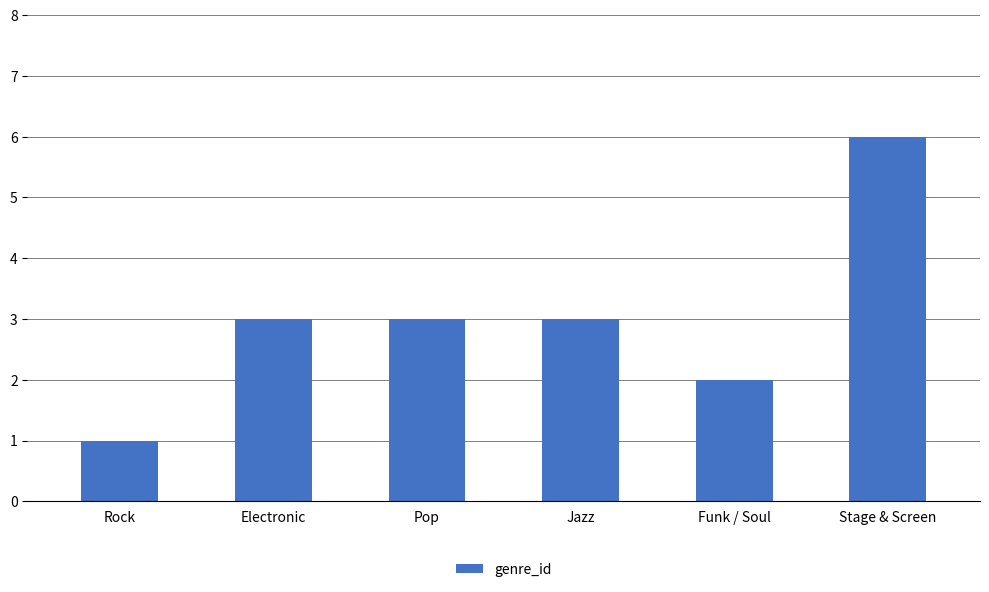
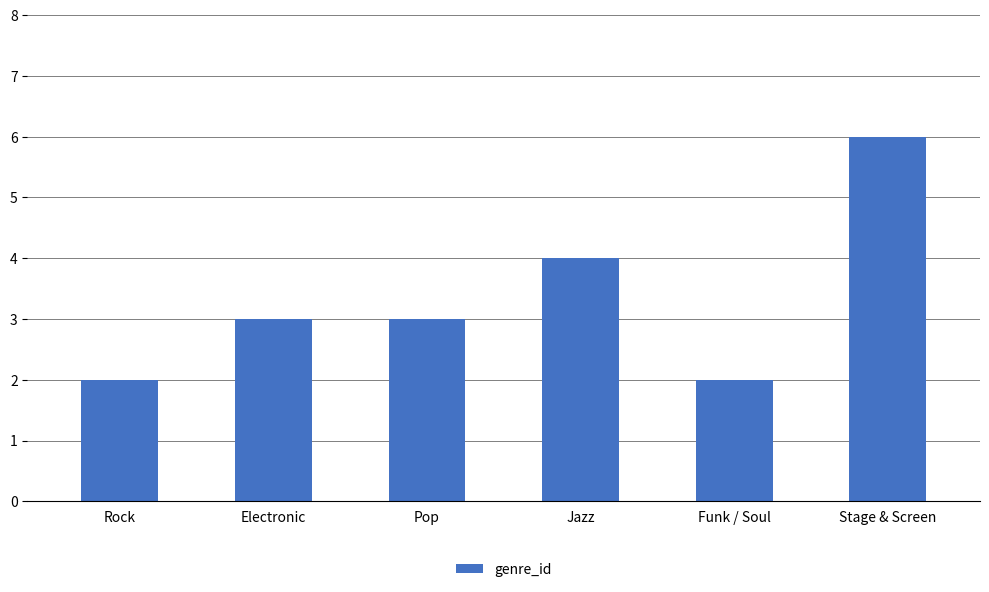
Rock: 1 -> 2
Jazz: 3 -> 4
